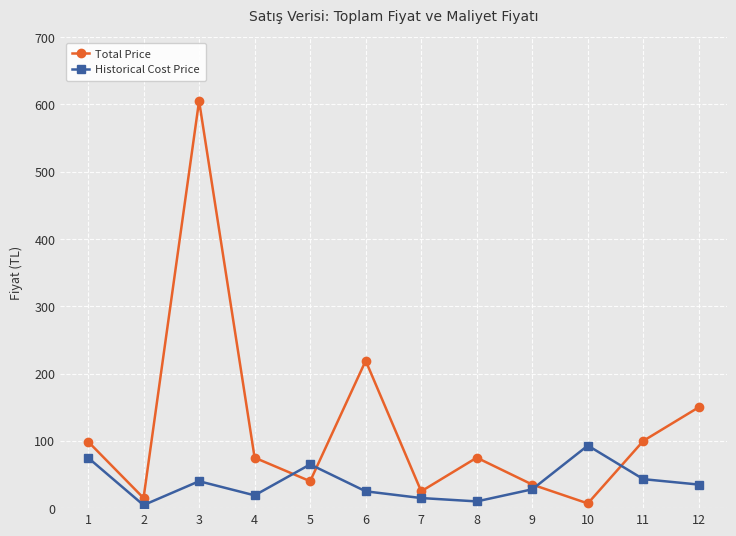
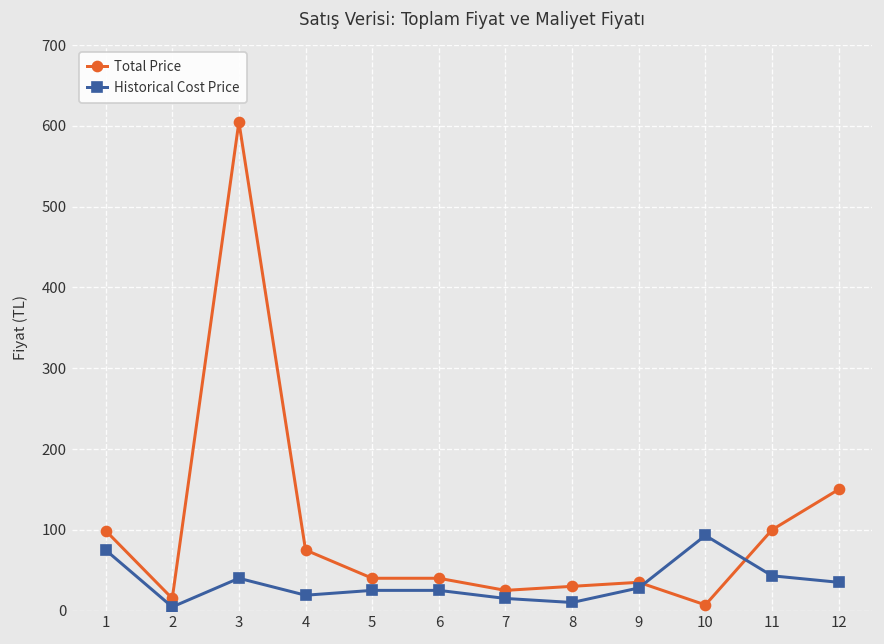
Historical Cost Price, 5: 70 -> 30
Total Price, 6: 220 -> 40
Total Price, 8: 80 -> 30
